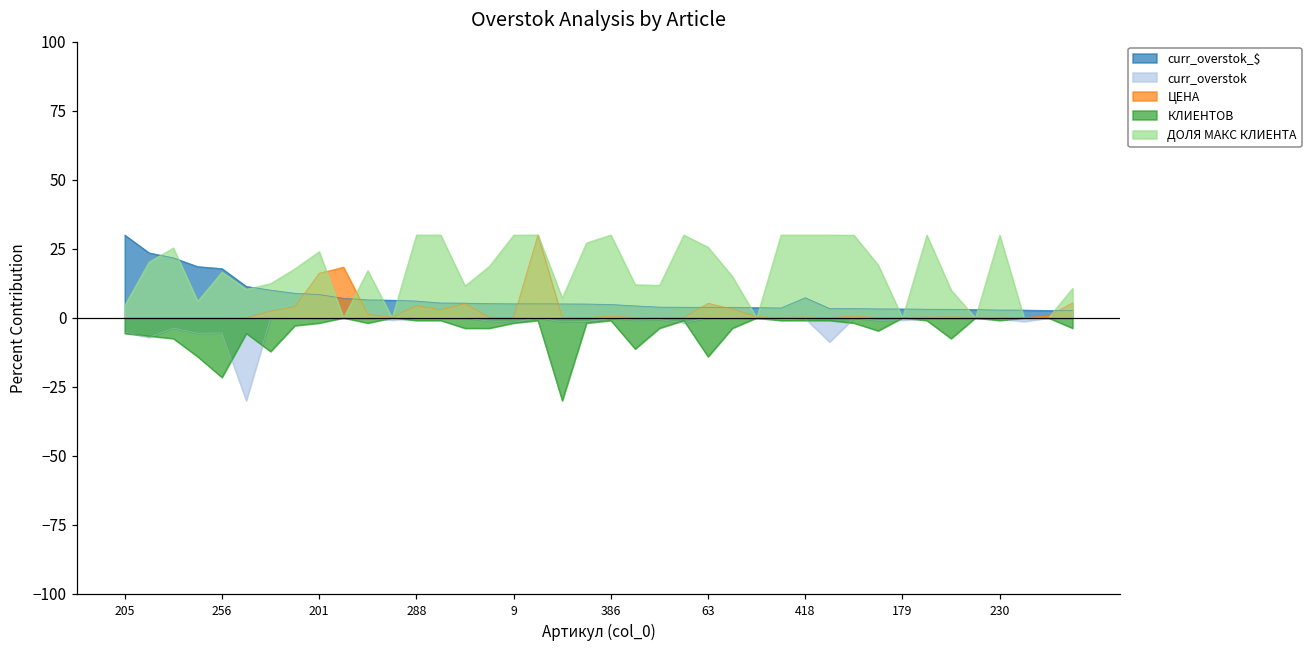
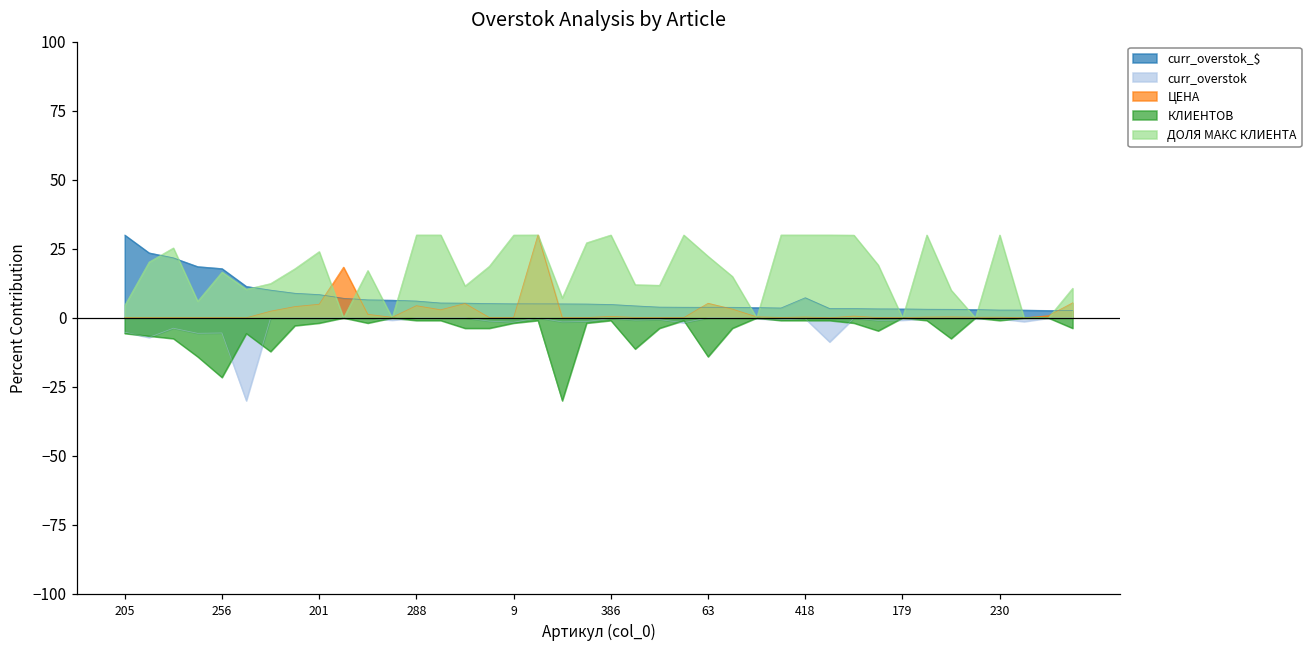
ЦЕНА, 201: 16 -> 5
ДОЛЯ МАКС КЛИЕНТА, 63: 26 -> 22
